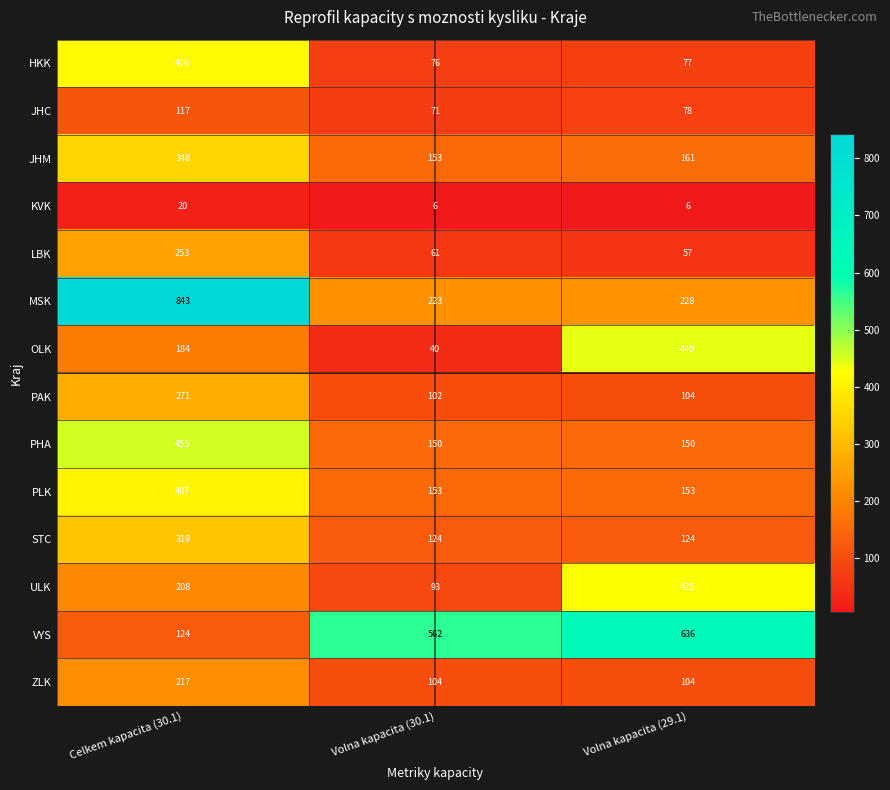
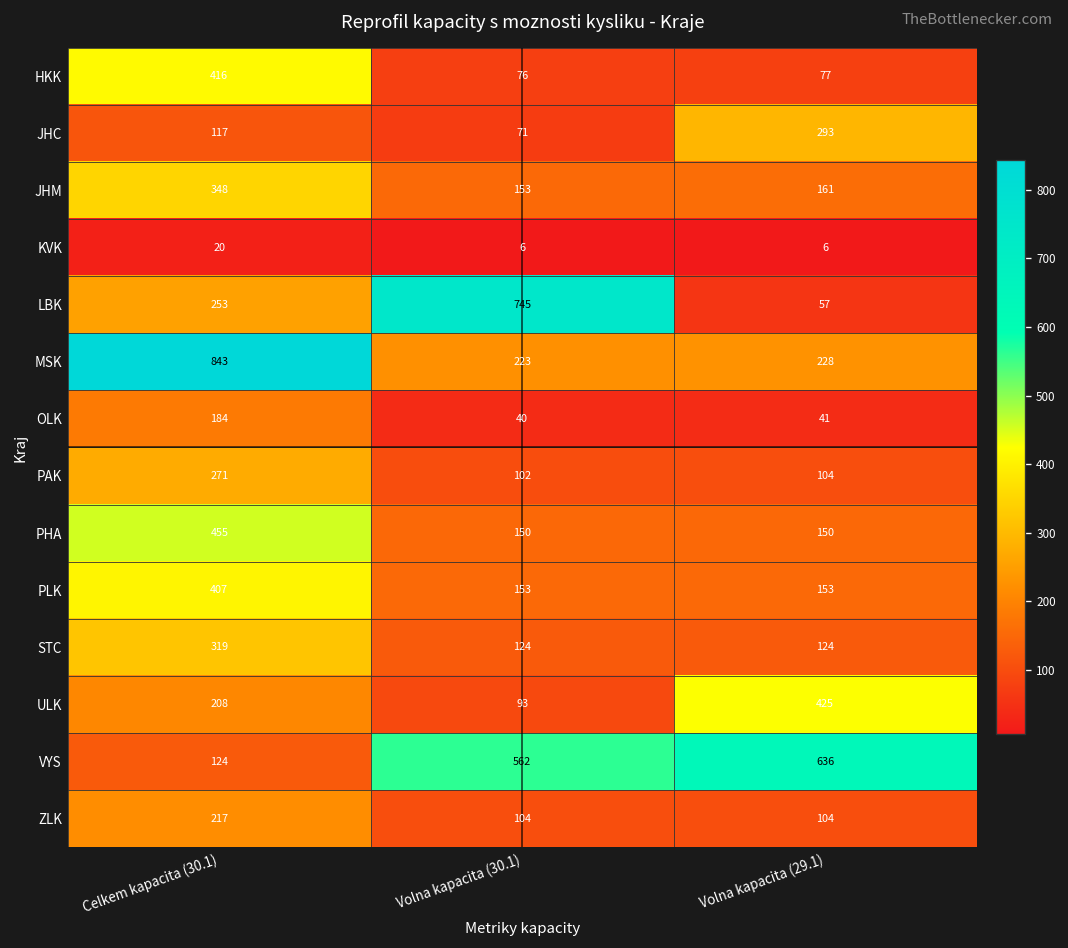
JHC, Volna kapacita (29.1): 78 -> 293
LBK, Volna kapacita (30.1): 61 -> 745
OLK, Volna kapacita (29.1): 440 -> 41
